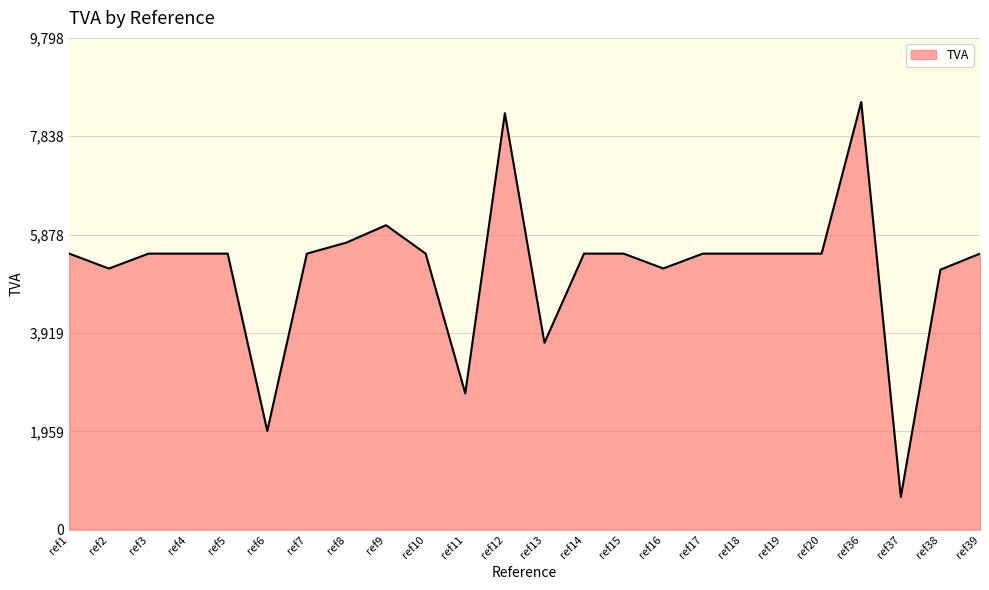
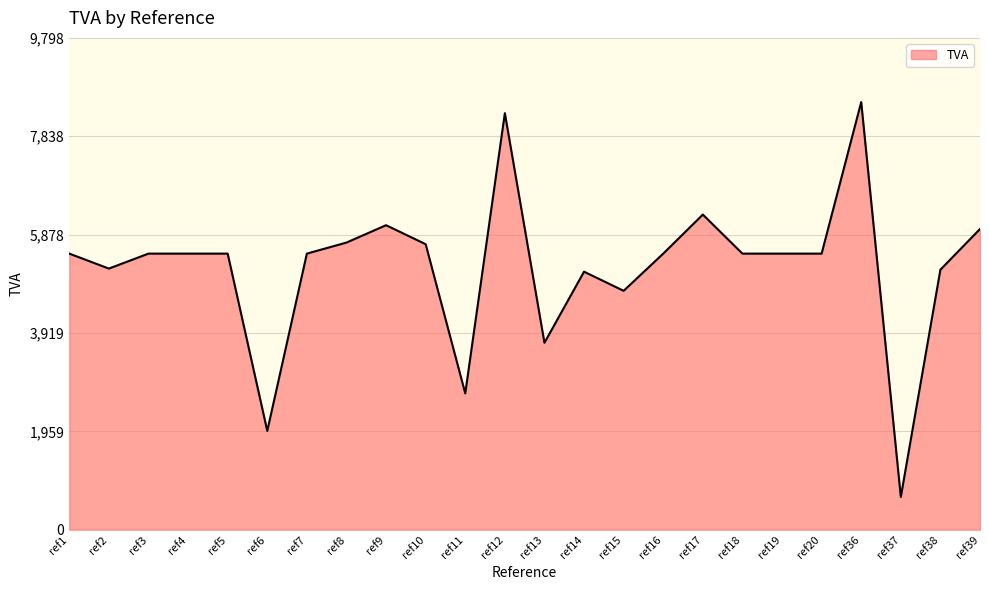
ref10: 5,500 -> 5,700
ref14: 5,500 -> 5,100
ref15: 5,500 -> 4,800
ref16: 5,200 -> 5,500
ref17: 5,500 -> 6,300
ref39: 5,500 -> 6,000
